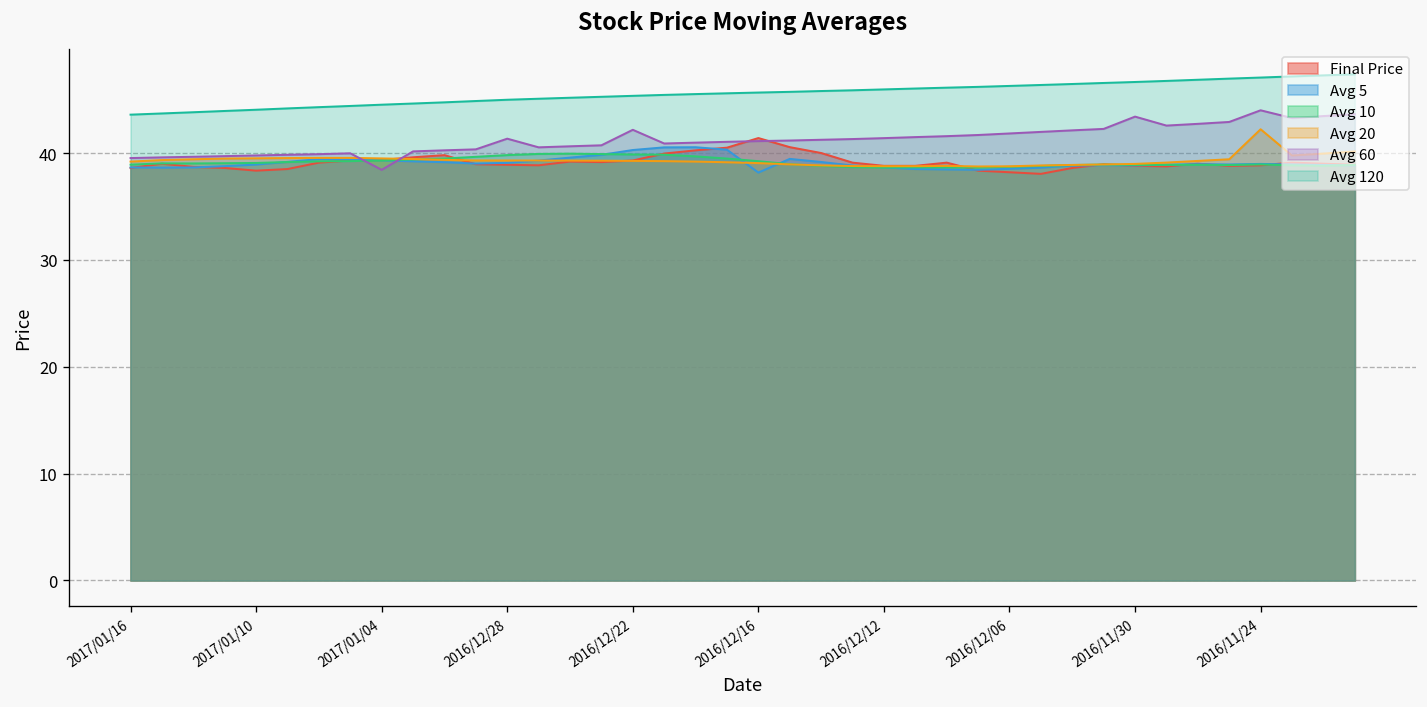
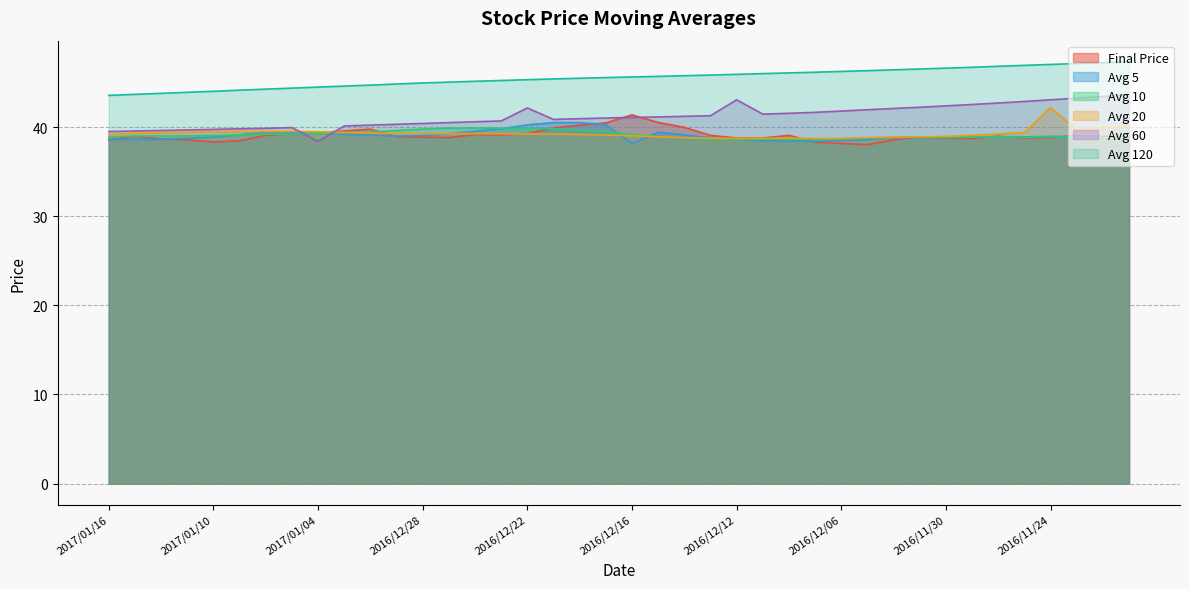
Avg 60, 2016/12/28: 41 -> 40
Avg 60, 2016/12/12: 41 -> 43
Avg 60, 2016/11/30: 43 -> 42
Avg 60, 2016/11/24: 44 -> 43
